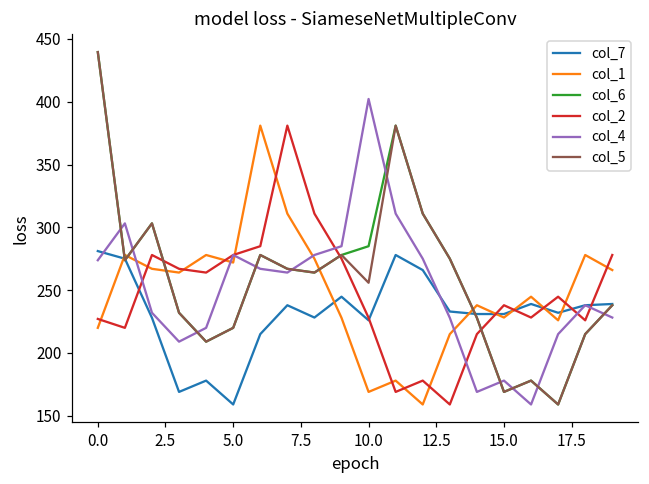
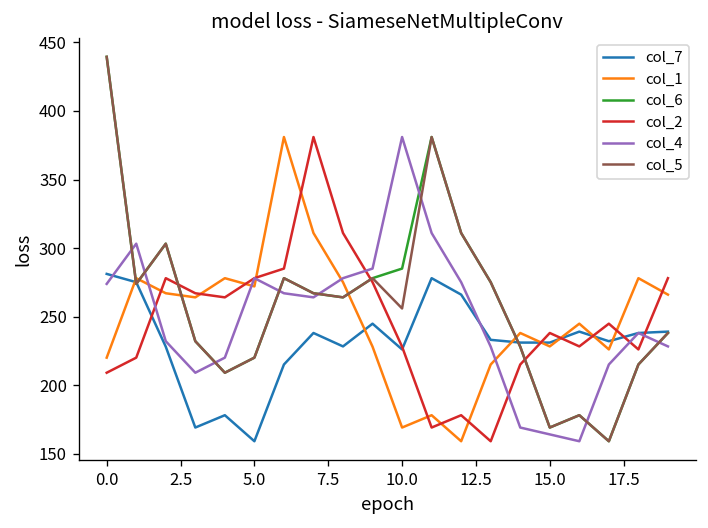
col_2, 0.0: 227 -> 209
col_4, 10.0: 402 -> 381
col_4, 15.0: 178 -> 164
